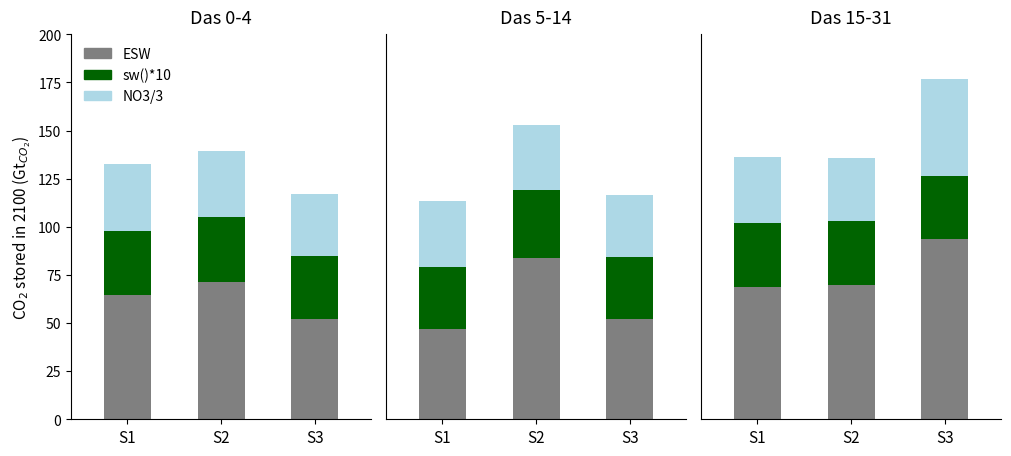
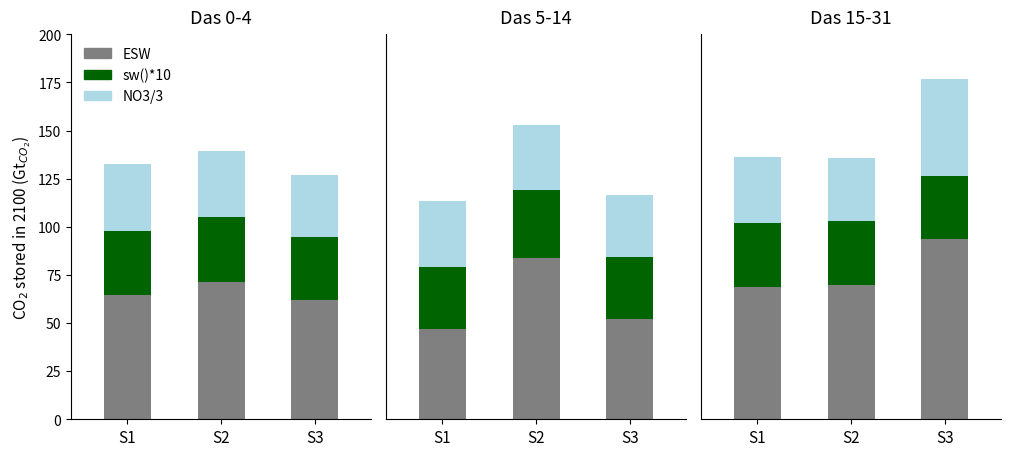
Das 0-4, ESW, S3: 52 -> 62
